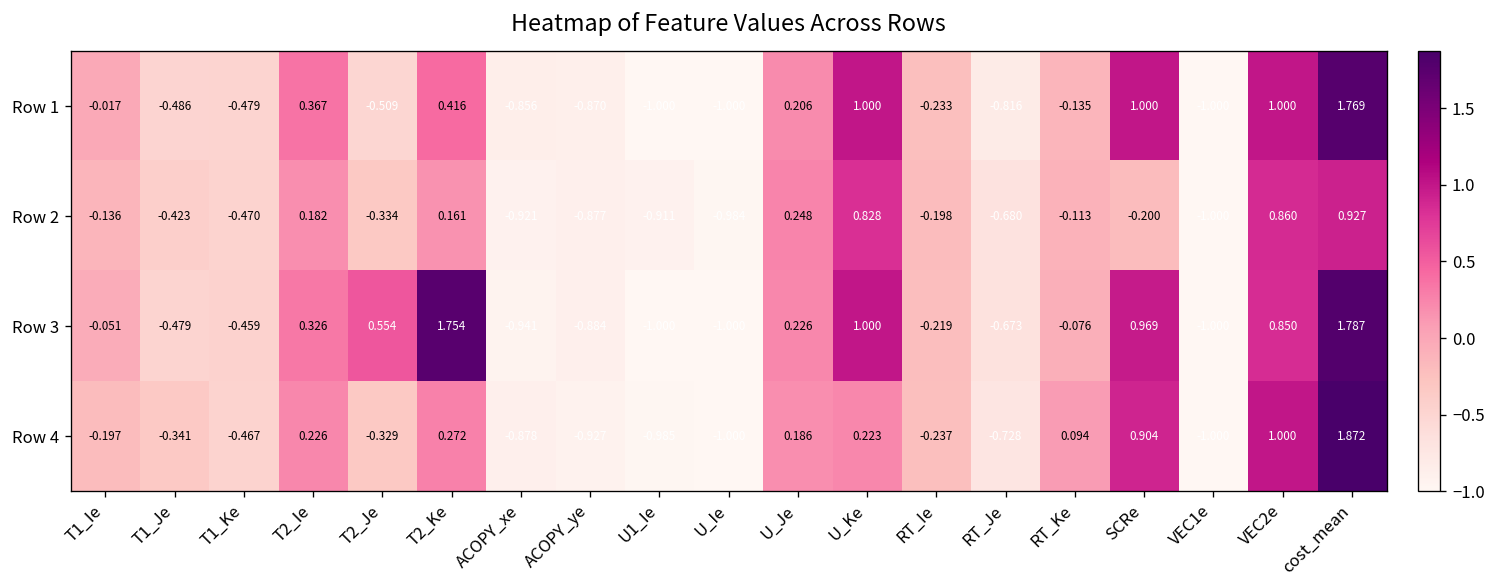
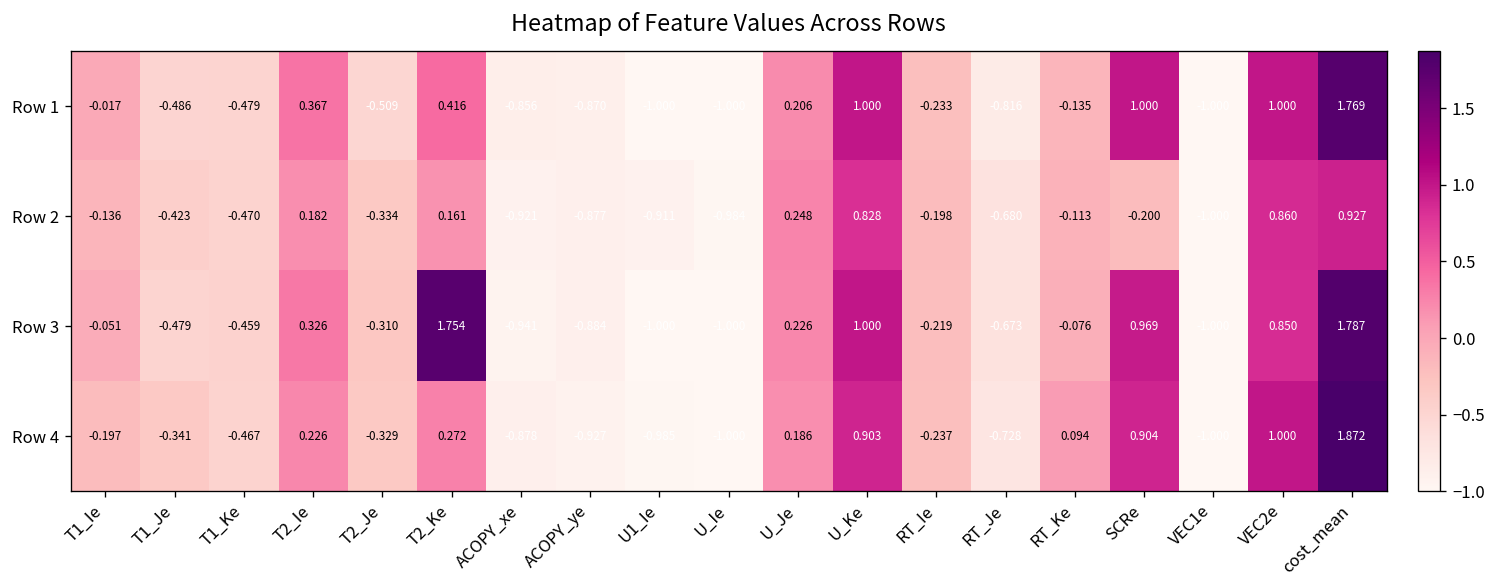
Row 3, T2_Je: 0.554 -> -0.310
Row 4, U_Ke: 0.223 -> 0.903
